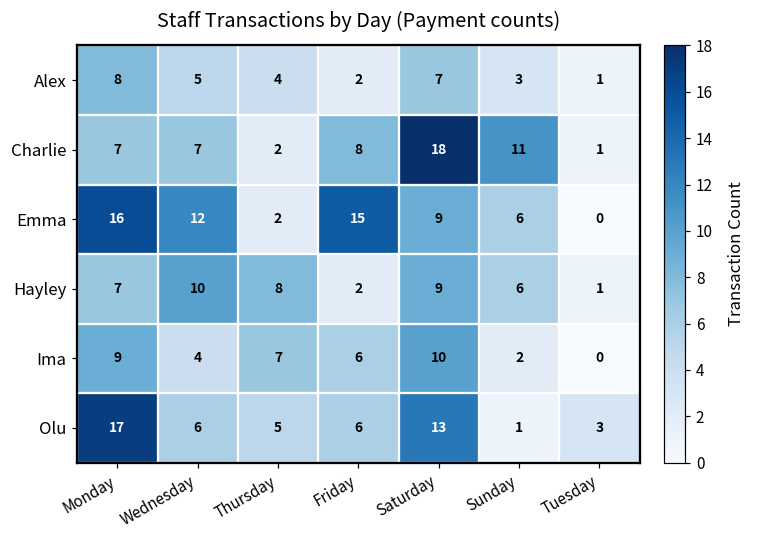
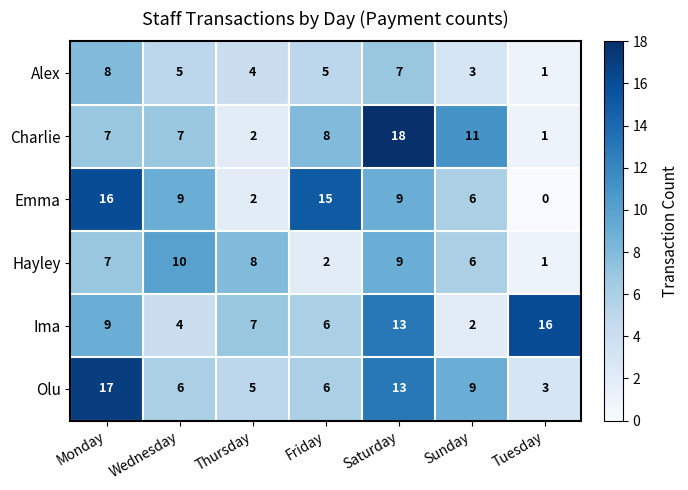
Alex, Friday: 2 -> 5
Emma, Wednesday: 12 -> 9
Ima, Saturday: 10 -> 13
Ima, Tuesday: 0 -> 16
Olu, Sunday: 1 -> 9
